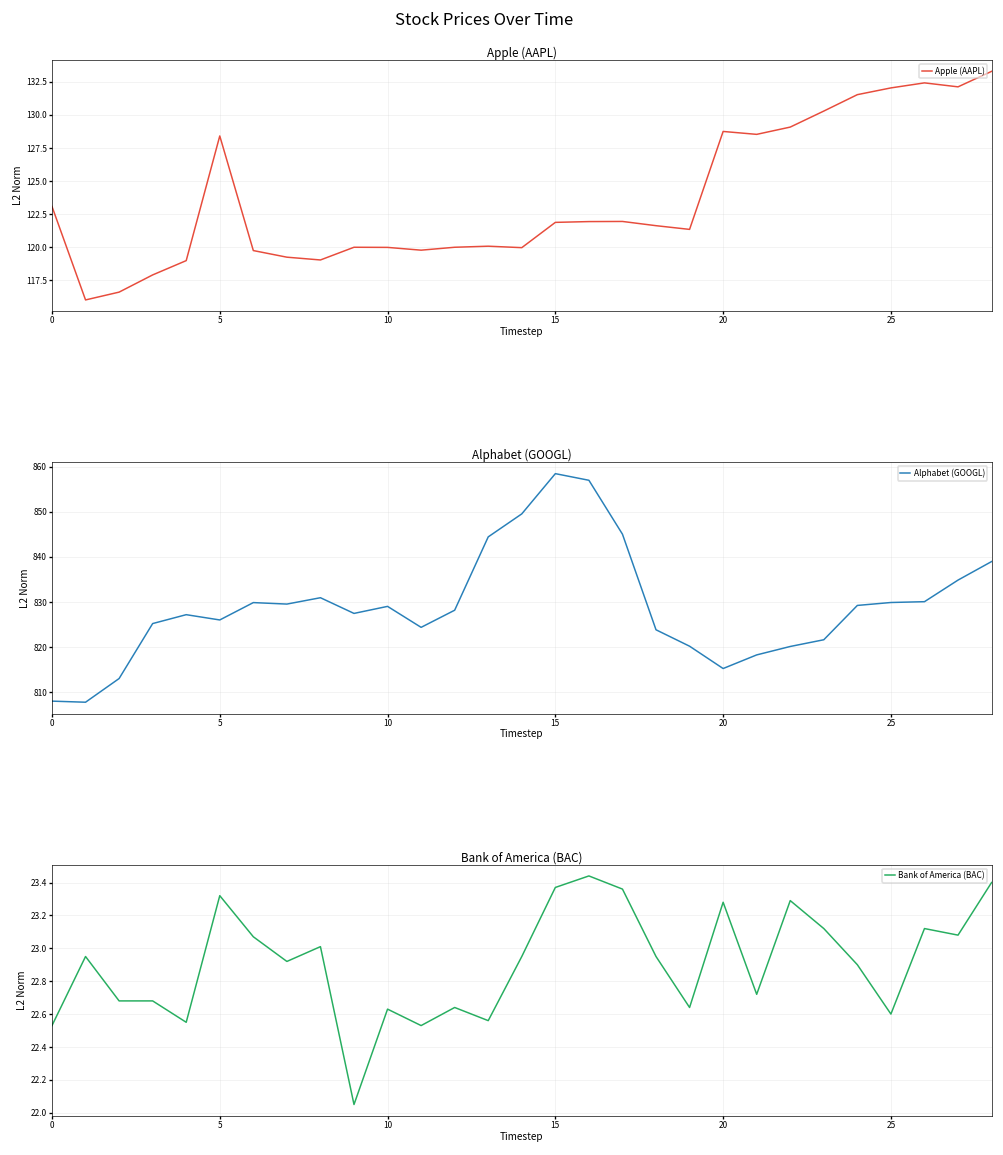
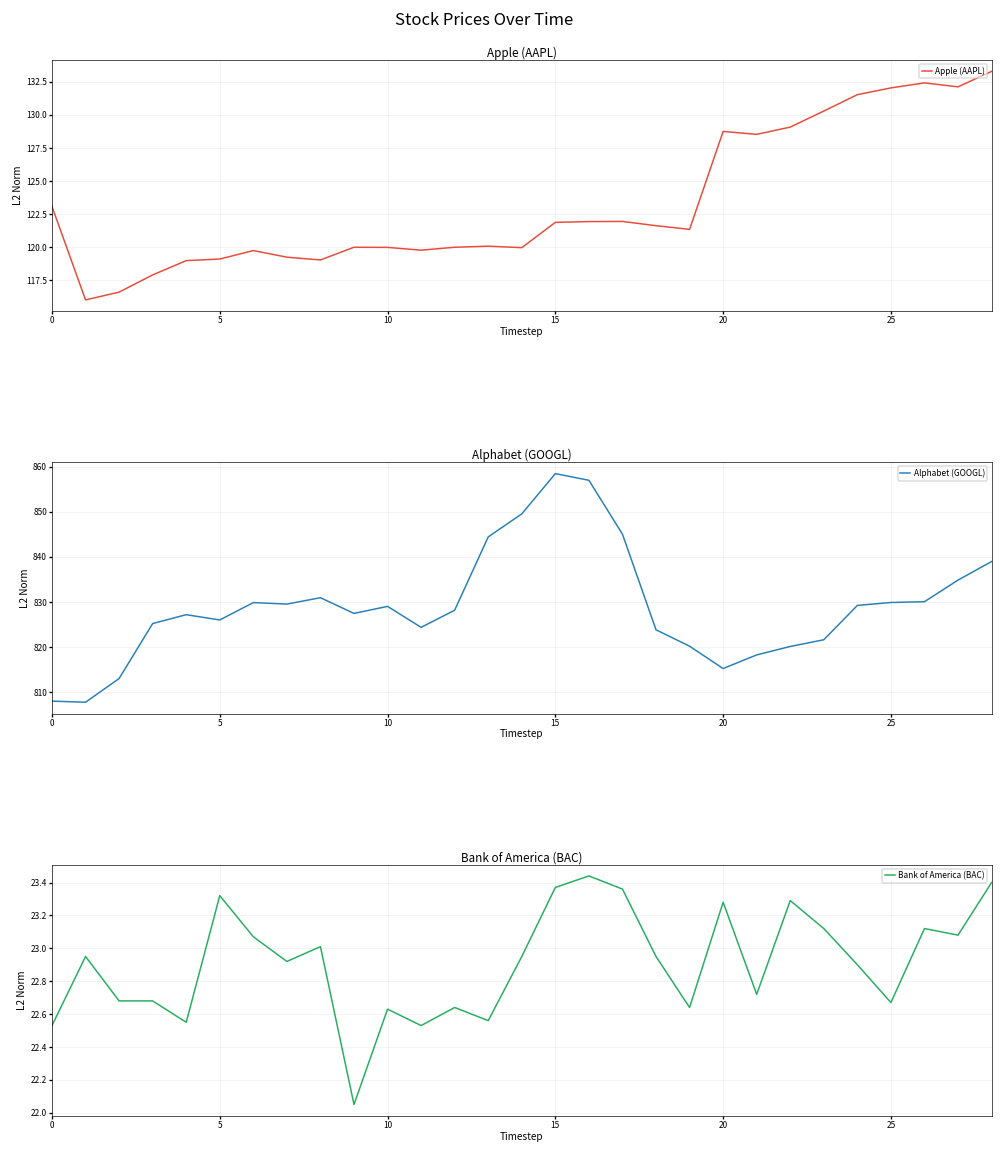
Apple (AAPL), 5: 128.4 -> 119.1
Bank of America (BAC), 25: 22.60 -> 22.67
